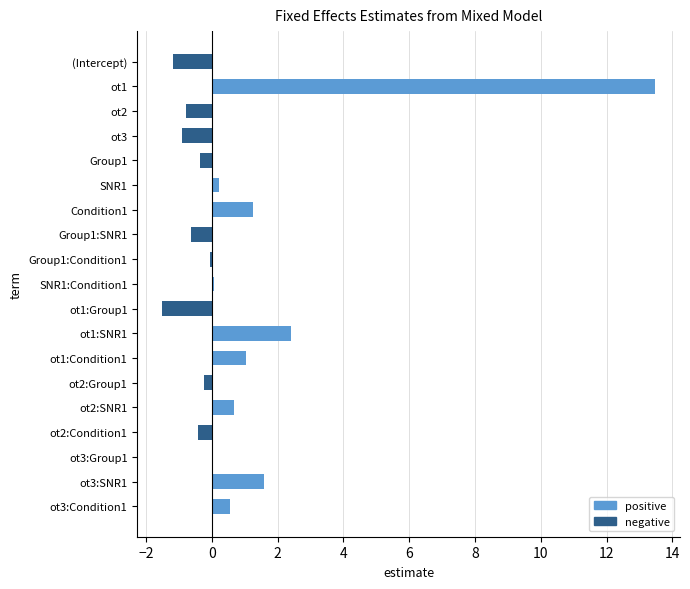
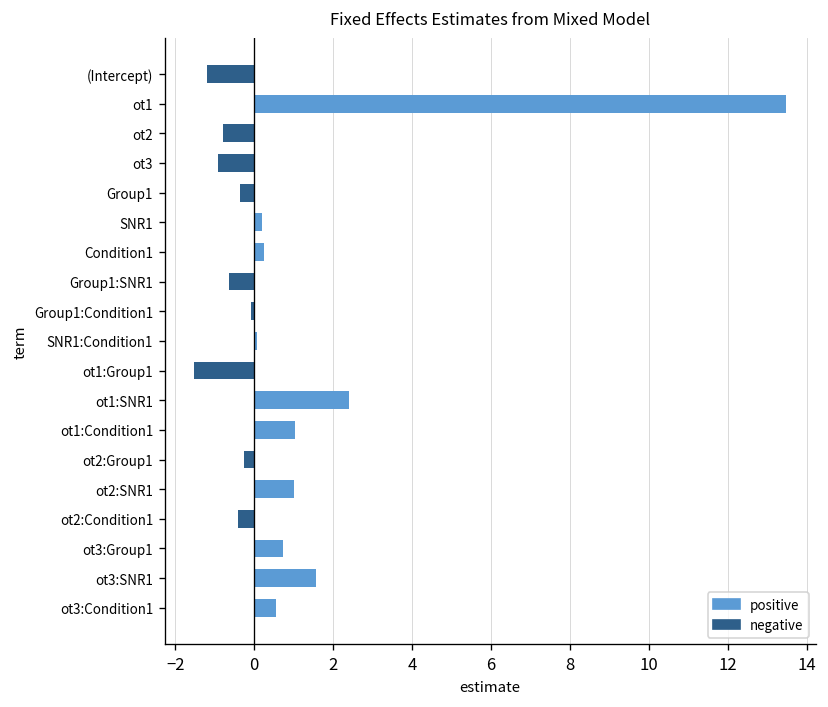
Condition1: 1.2 -> 0.3
ot2:SNR1: 0.7 -> 1.0
ot3:Group1: 0.0 -> 0.7
